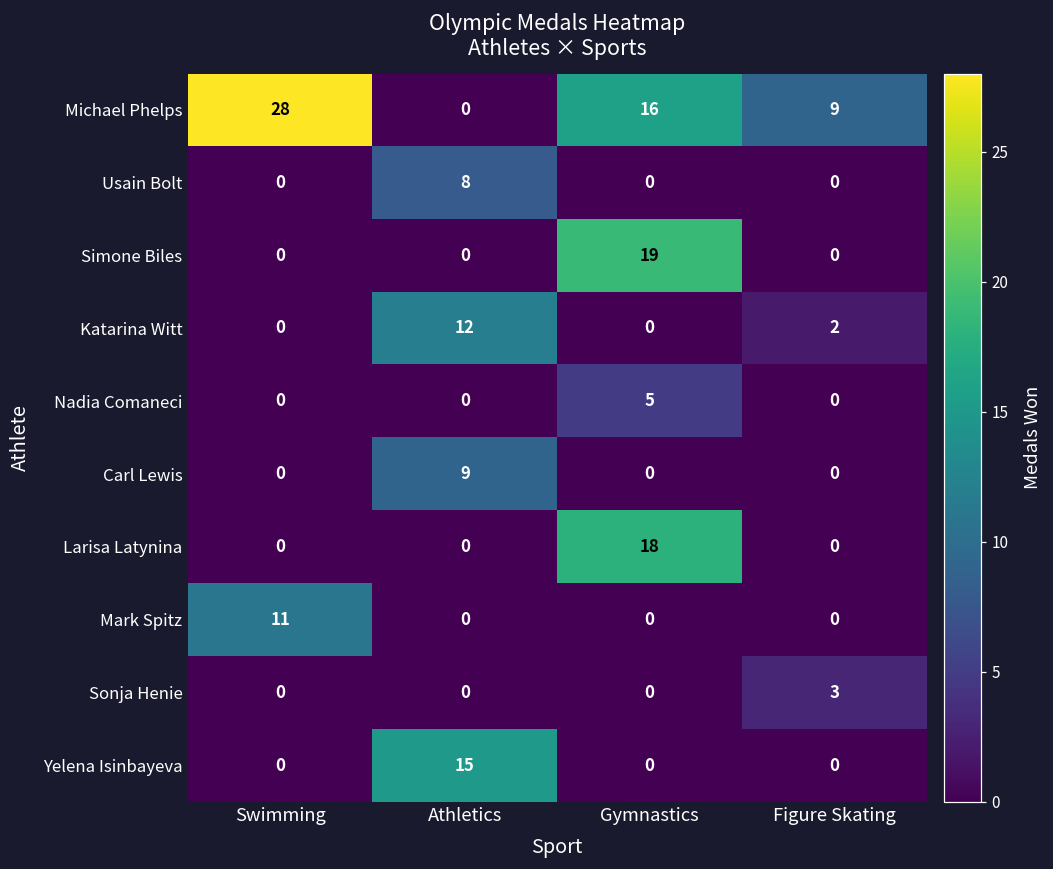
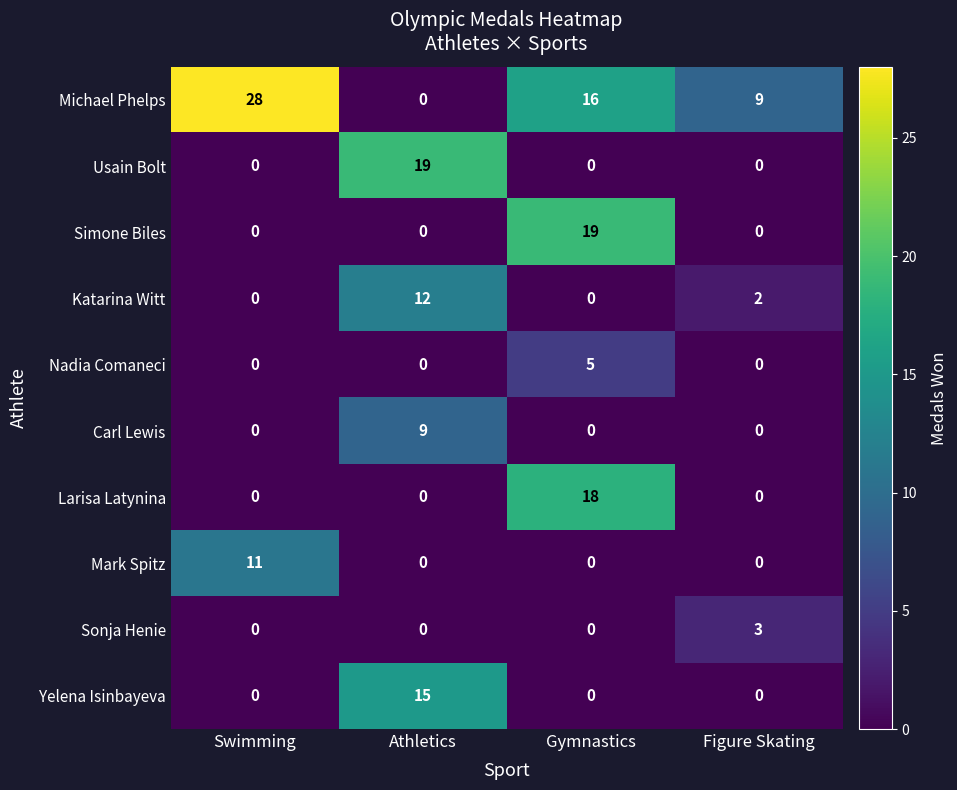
Usain Bolt, Athletics: 8 -> 19
